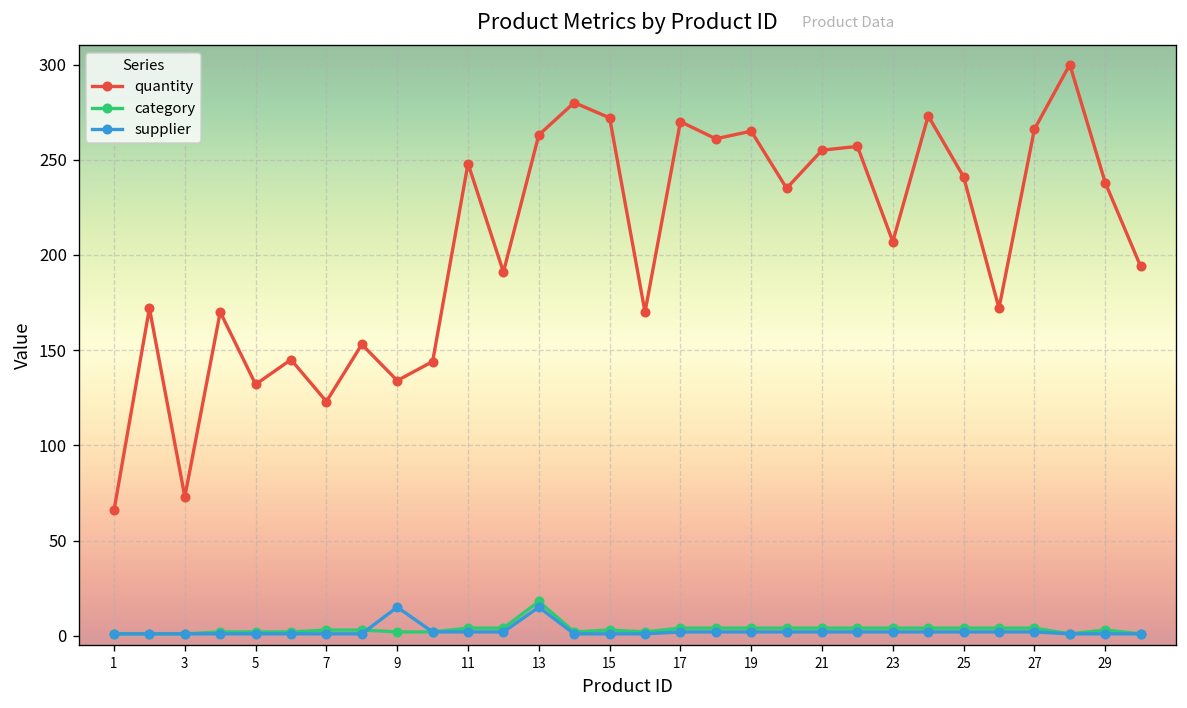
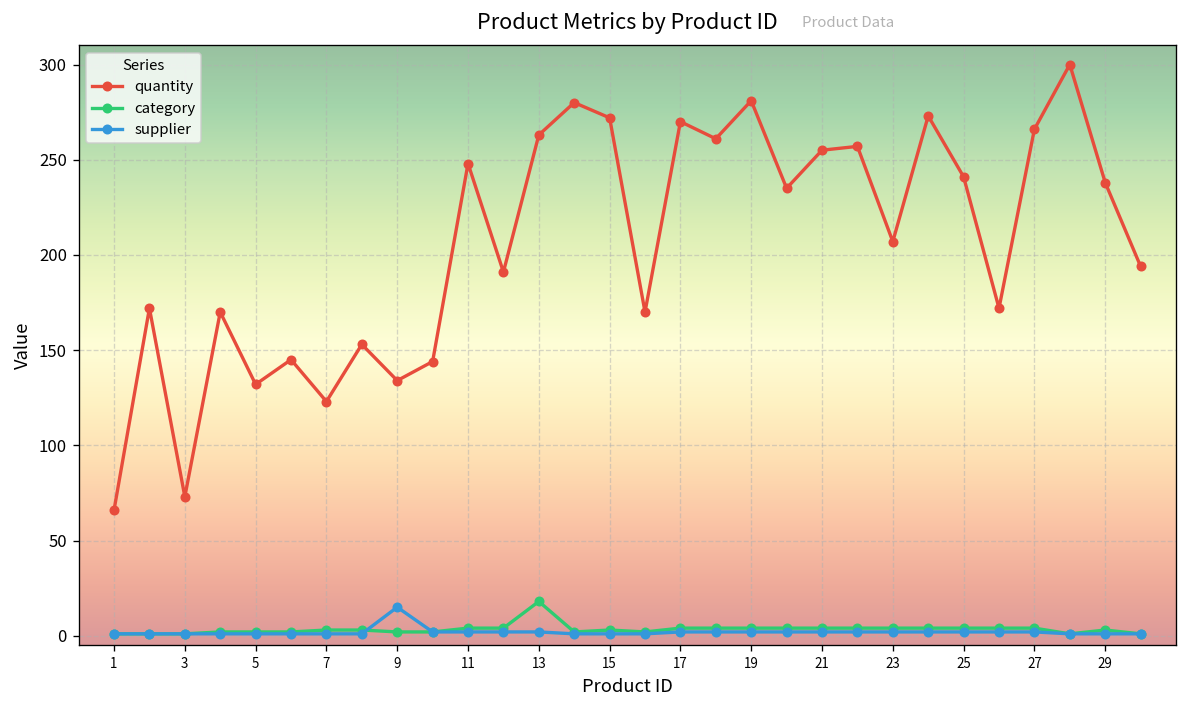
supplier, 13: 15 -> 2
quantity, 19: 265 -> 281
